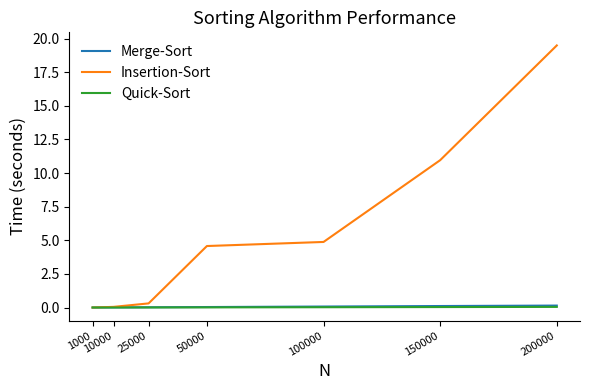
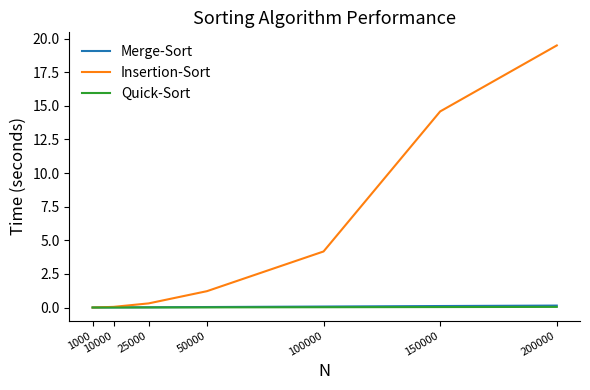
Insertion-Sort, 50000: 4.6 -> 1.2
Insertion-Sort, 100000: 4.9 -> 4.2
Insertion-Sort, 150000: 11.0 -> 14.6
